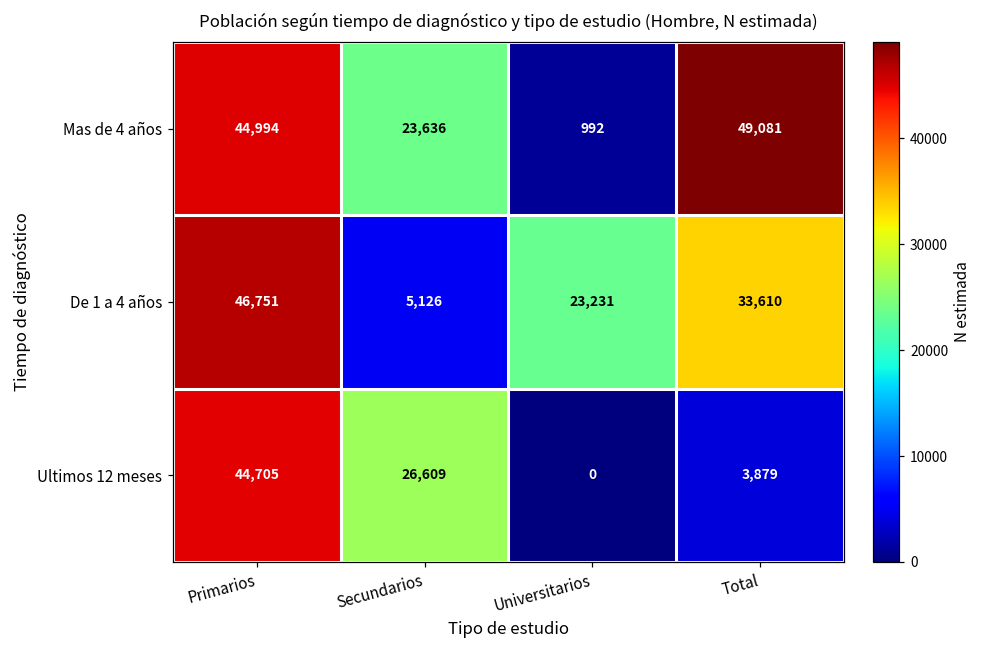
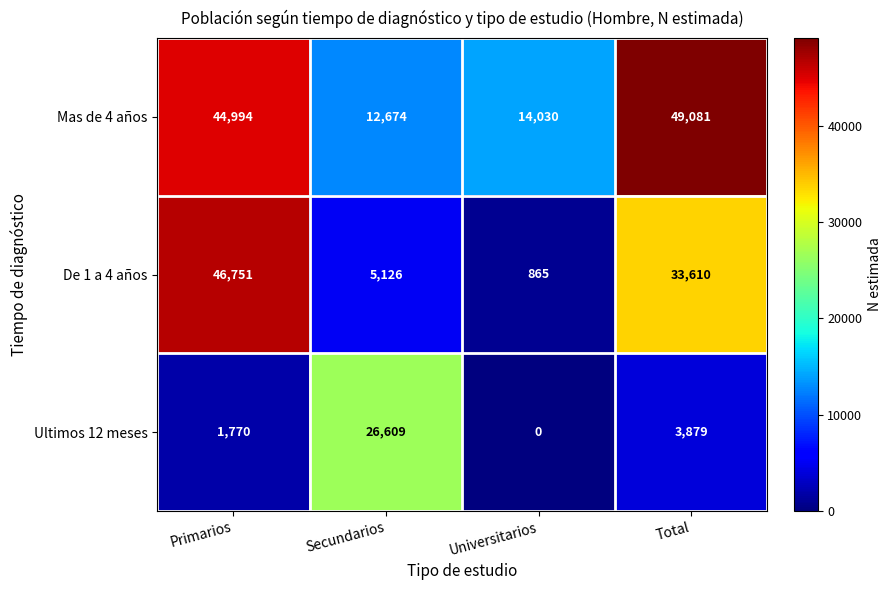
Mas de 4 años, Secundarios: 23,636 -> 12,674
Mas de 4 años, Universitarios: 992 -> 14,030
De 1 a 4 años, Universitarios: 23,231 -> 865
Ultimos 12 meses, Primarios: 44,705 -> 1,770
